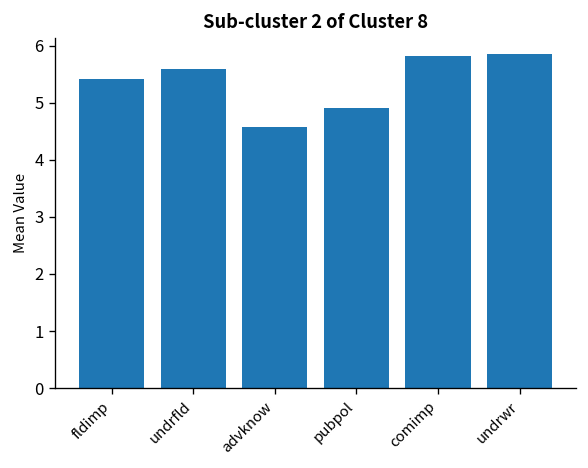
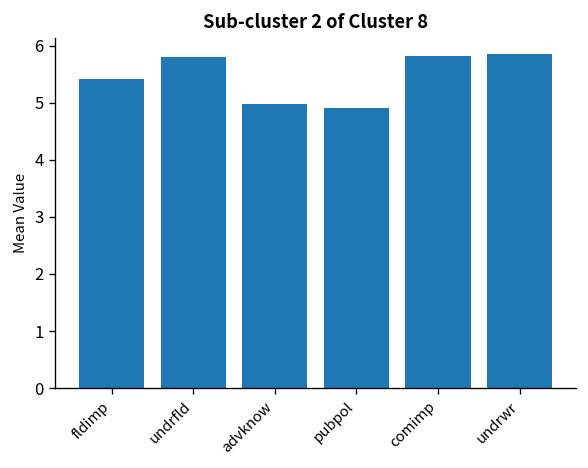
undrfld: 5.6 -> 5.8
advknow: 4.6 -> 5.0
